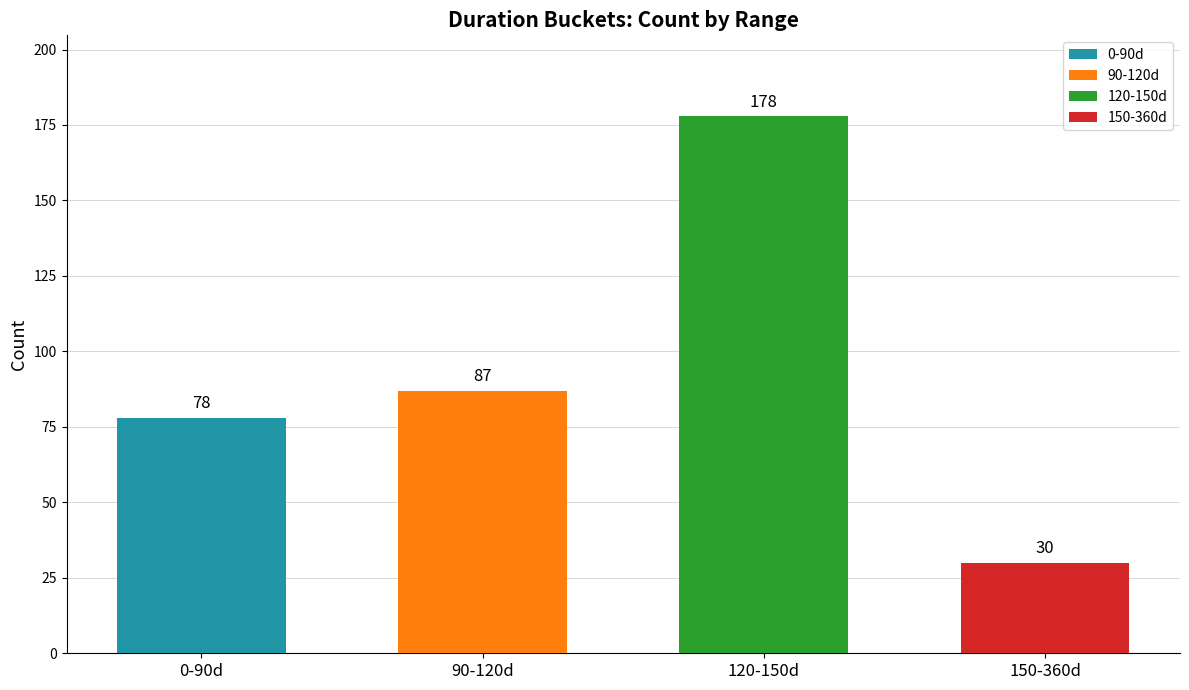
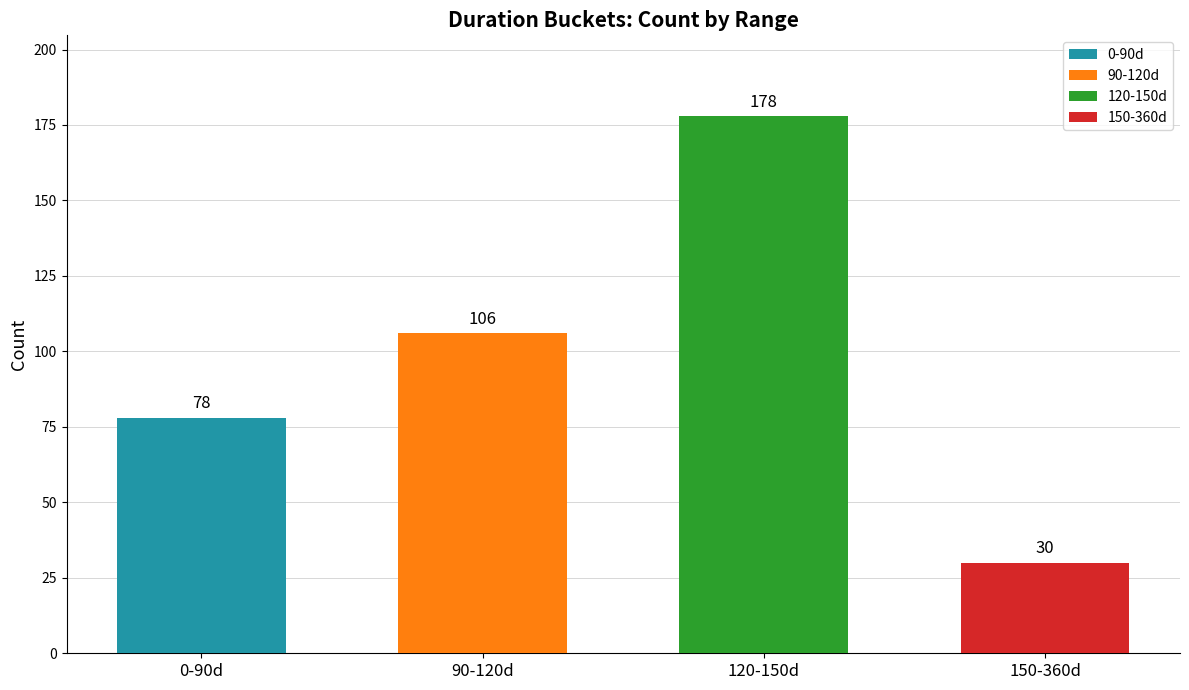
90-120d: 87 -> 106
